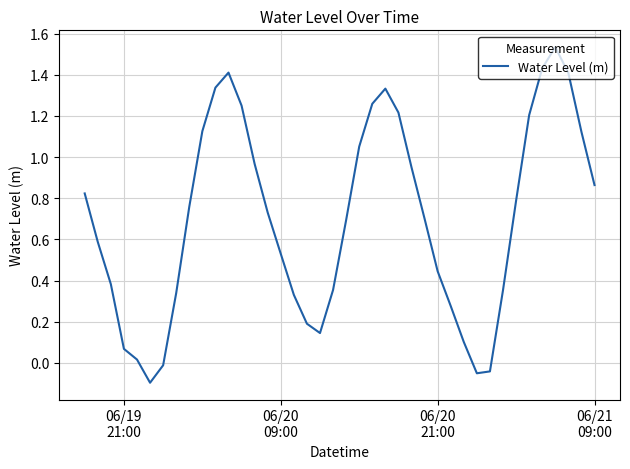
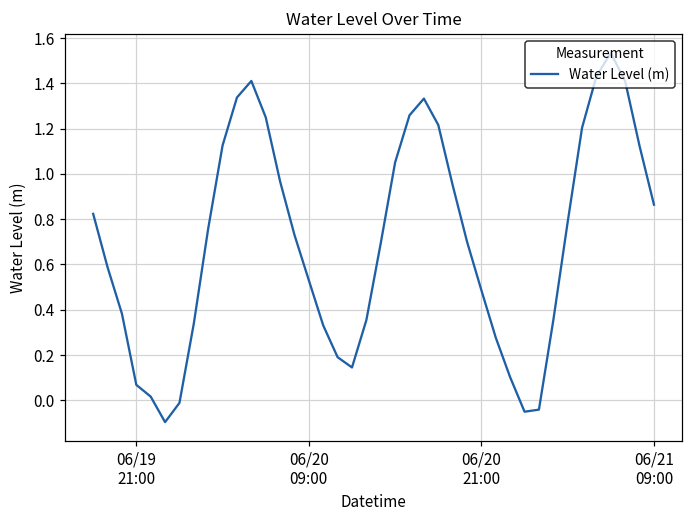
06/20 21:00: 0.45 -> 0.49
